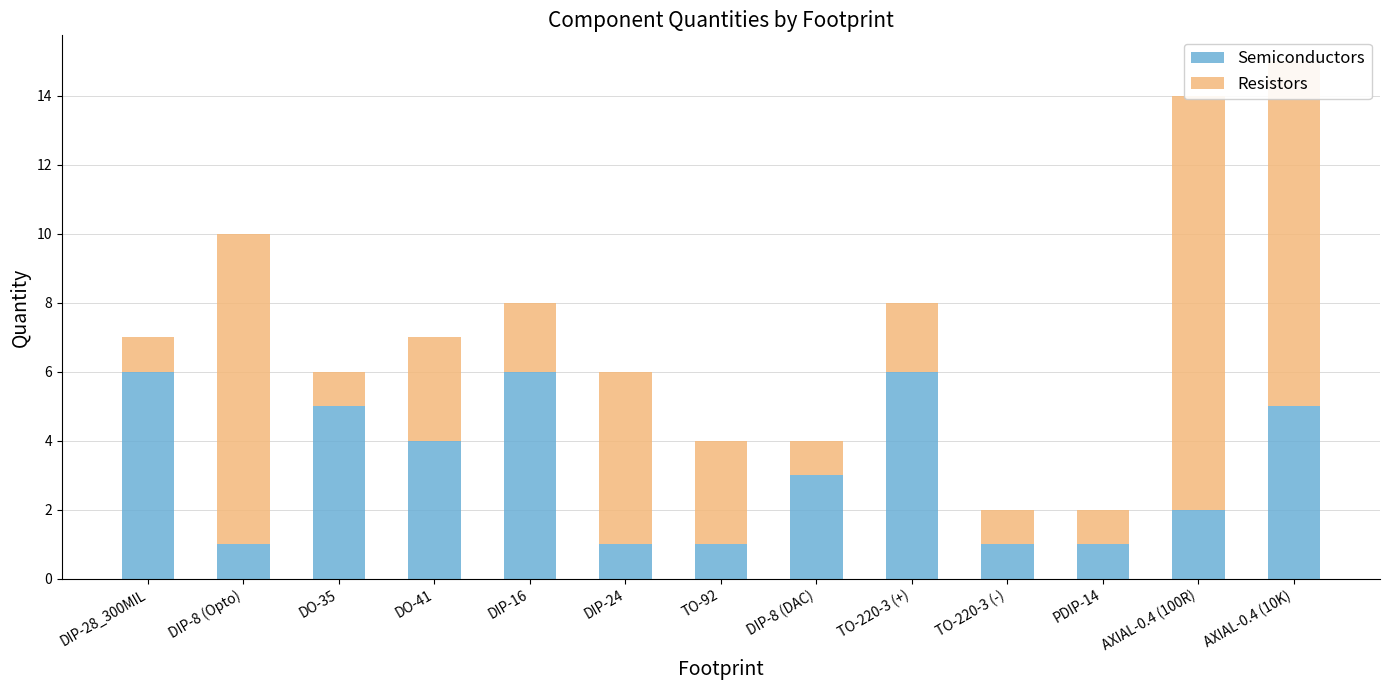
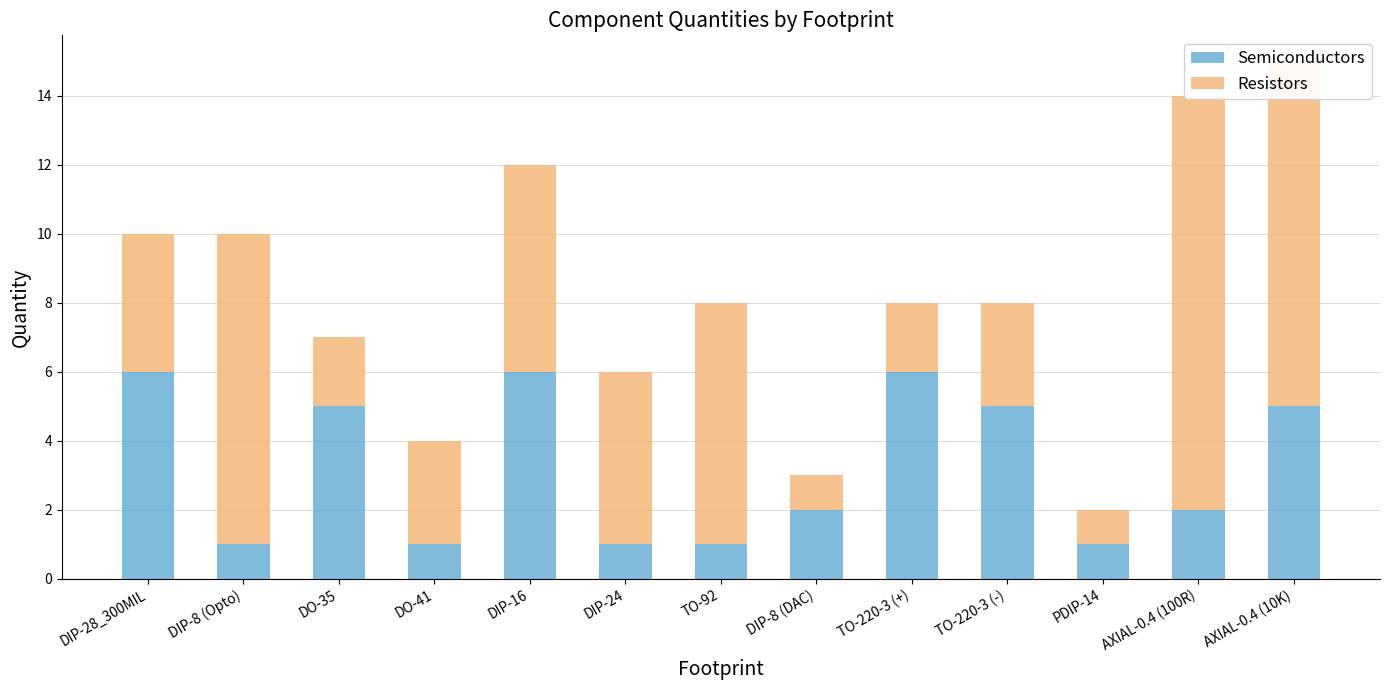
Resistors, DIP-28_300MIL: 1 -> 4
Resistors, DO-35: 1 -> 2
Semiconductors, DO-41: 4 -> 1
Resistors, DIP-16: 2 -> 6
Resistors, TO-92: 3 -> 7
Semiconductors, DIP-8 (DAC): 3 -> 2
Semiconductors, TO-220-3 (-): 1 -> 5
Resistors, TO-220-3 (-): 1 -> 3
